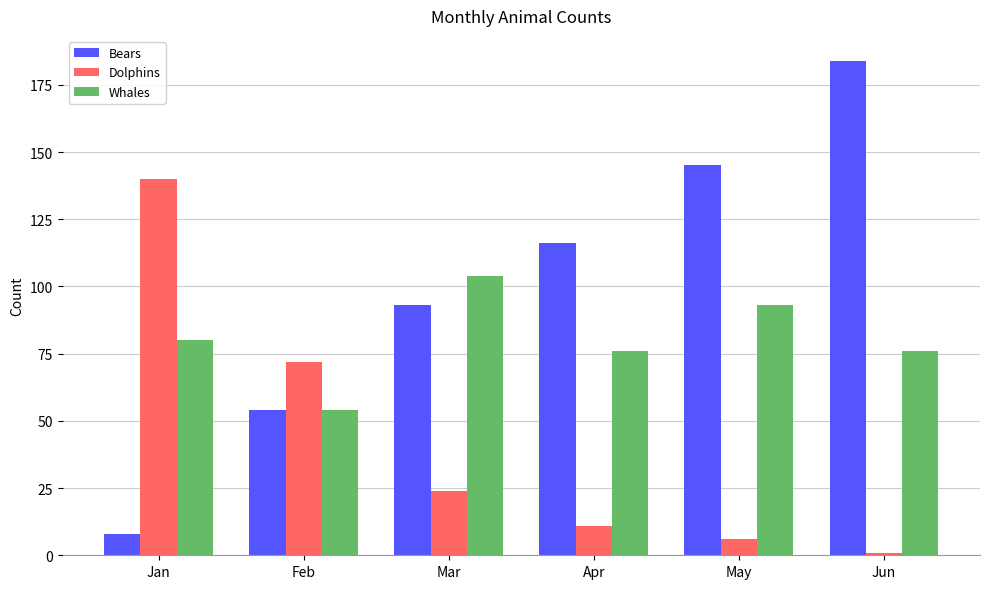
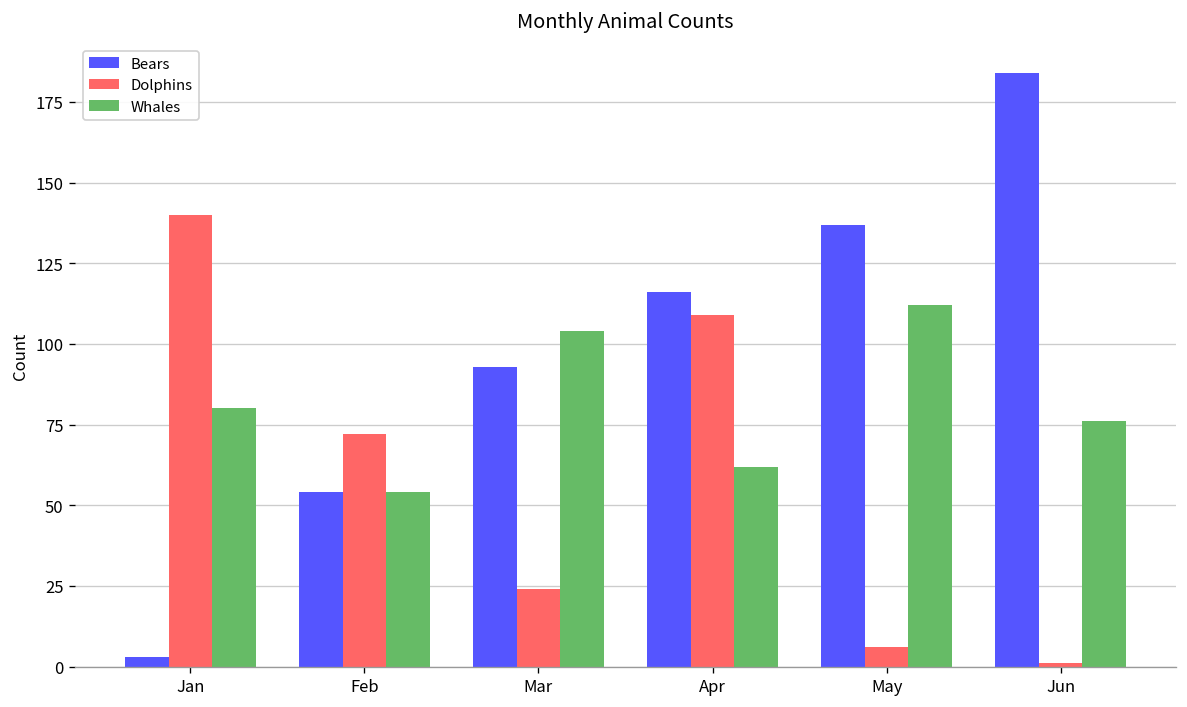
Bears, Jan: 8 -> 3
Dolphins, Apr: 11 -> 109
Whales, Apr: 76 -> 62
Bears, May: 145 -> 137
Whales, May: 93 -> 112
